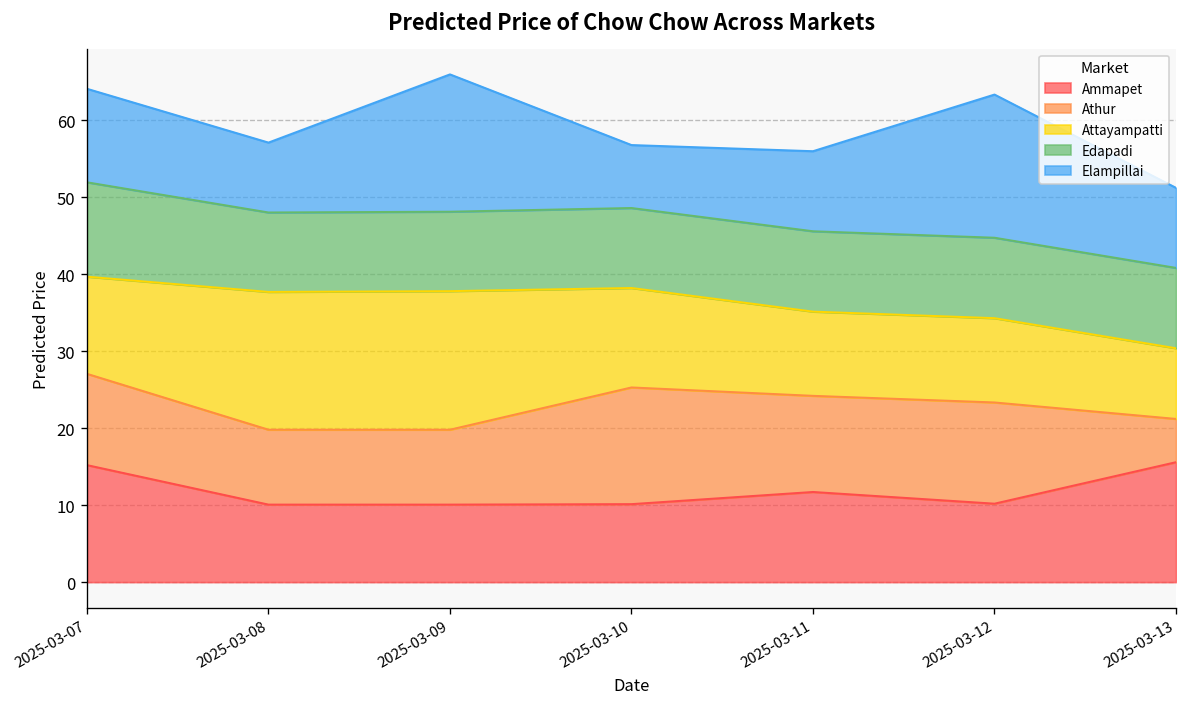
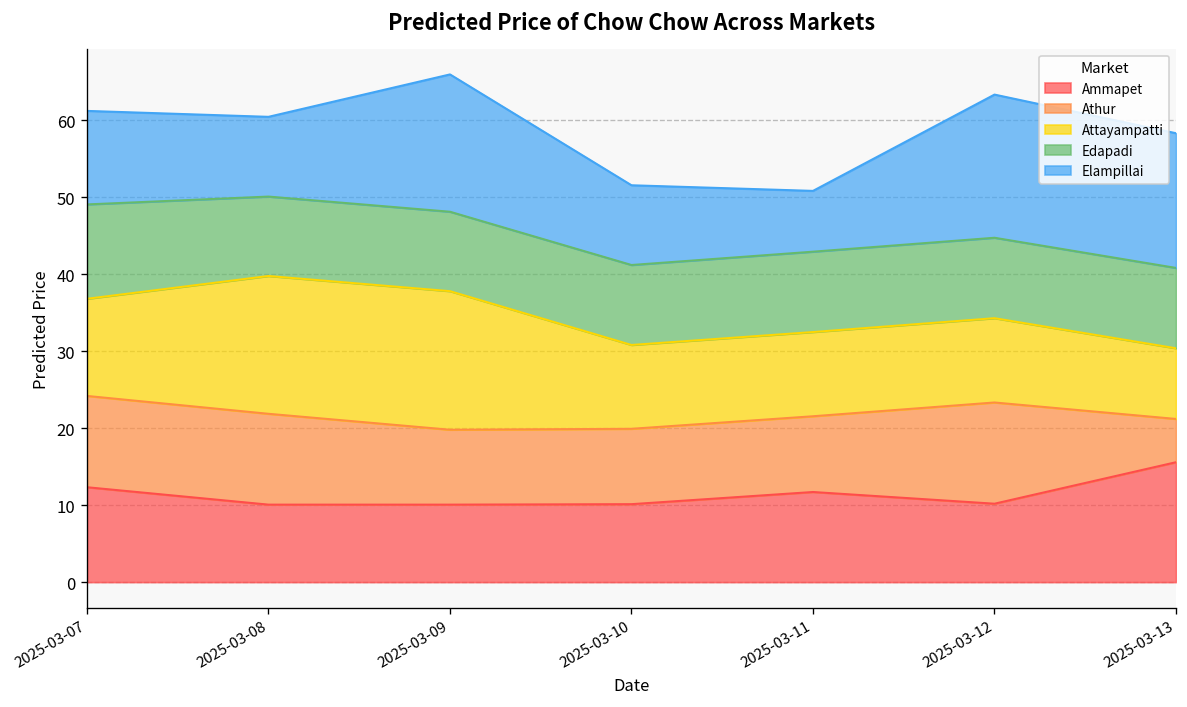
Ammapet, 2025-03-07: 15 -> 12
Athur, 2025-03-08: 10 -> 12
Elampillai, 2025-03-08: 9 -> 10
Athur, 2025-03-10: 15 -> 10
Attayampatti, 2025-03-10: 13 -> 11
Elampillai, 2025-03-10: 8 -> 10
Athur, 2025-03-11: 12 -> 10
Elampillai, 2025-03-11: 10 -> 8
Elampillai, 2025-03-13: 10 -> 18
